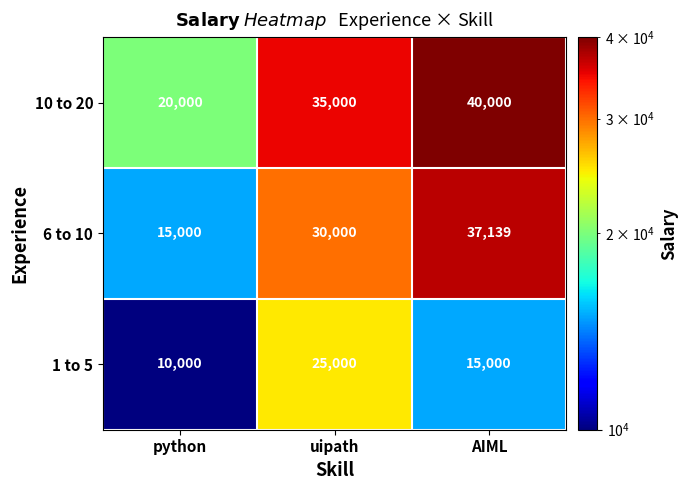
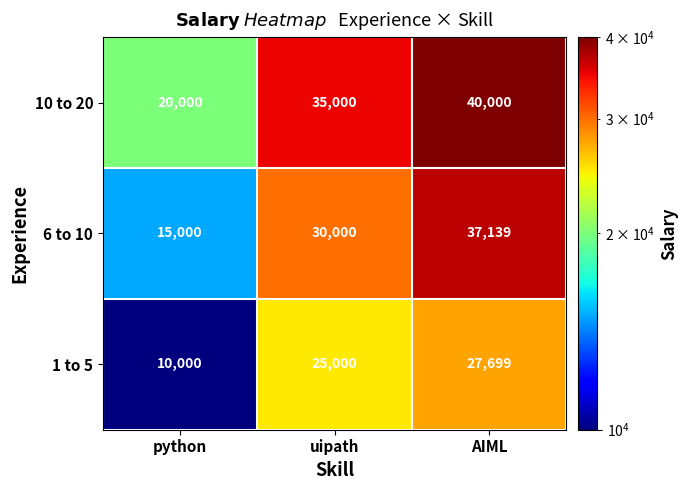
1 to 5, AIML: 15,000 -> 27,699
